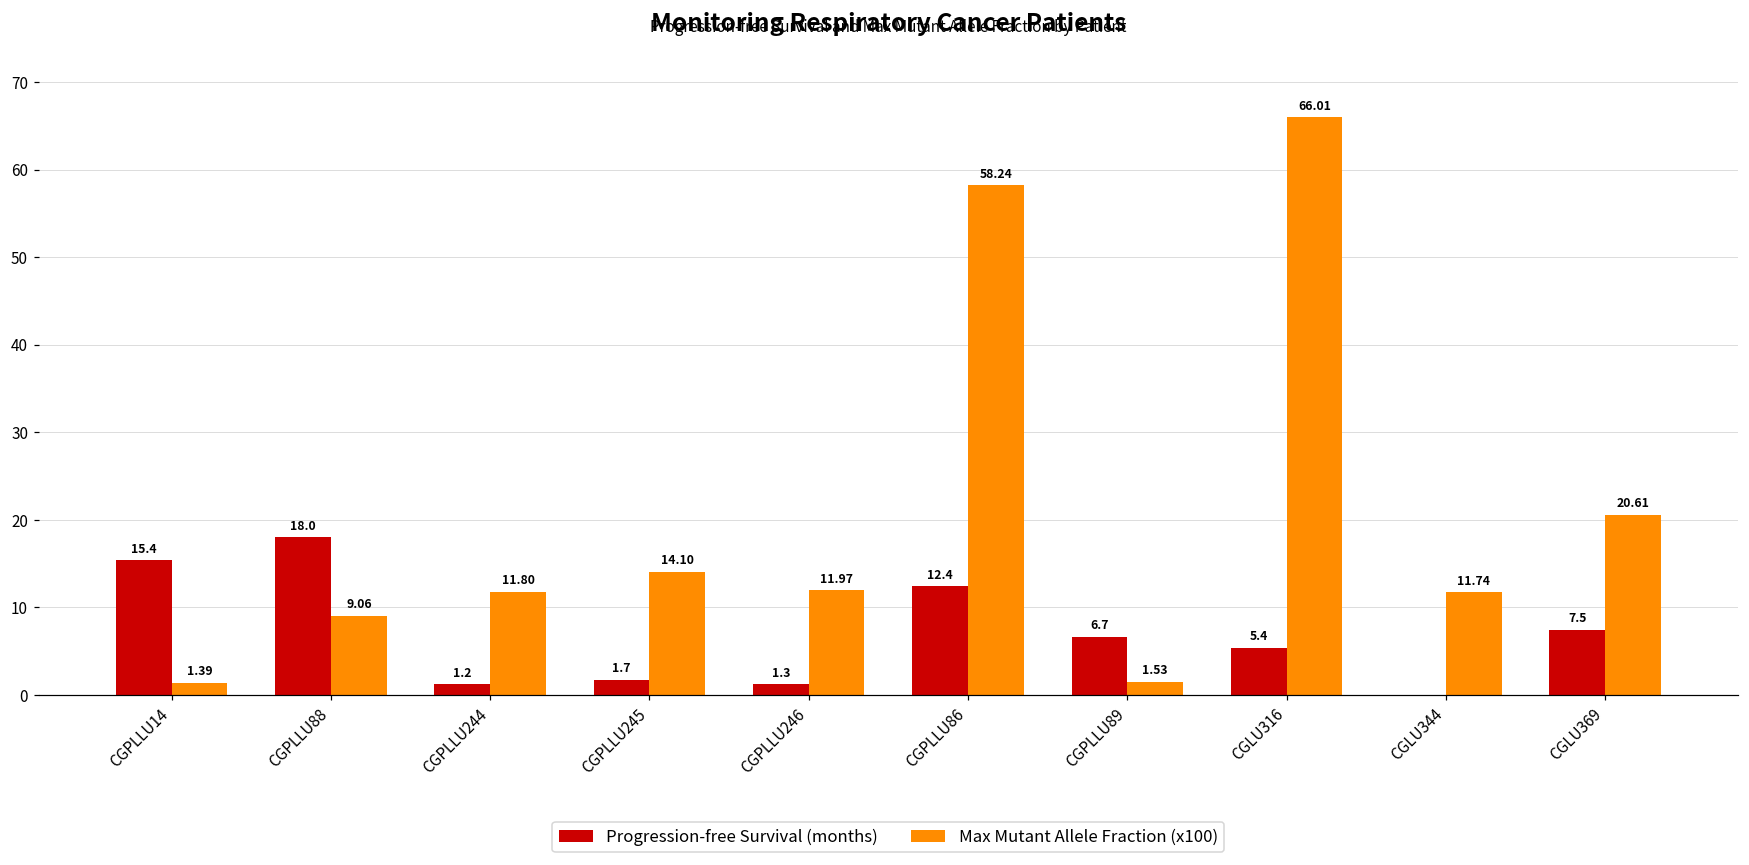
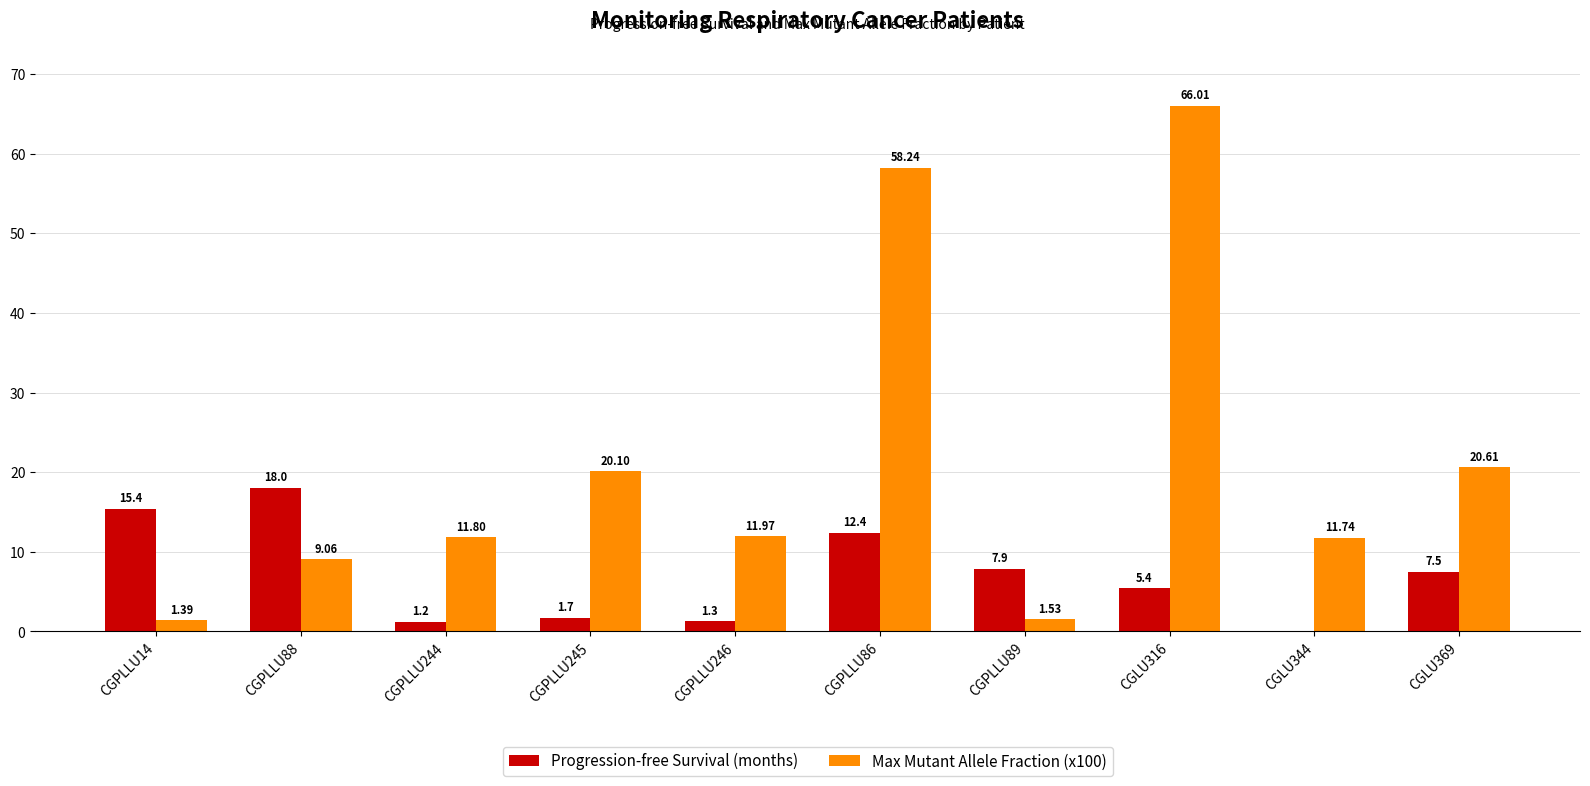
Max Mutant Allele Fraction (x100), CGPLLU245: 14.10 -> 20.10
Progression-free Survival (months), CGPLLU89: 6.7 -> 7.9
